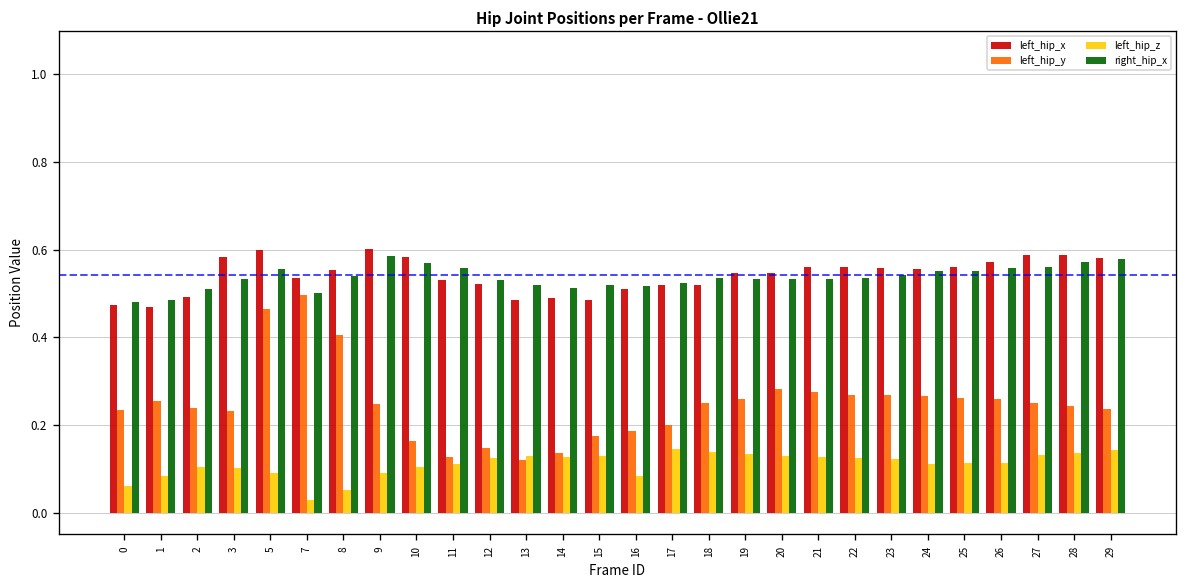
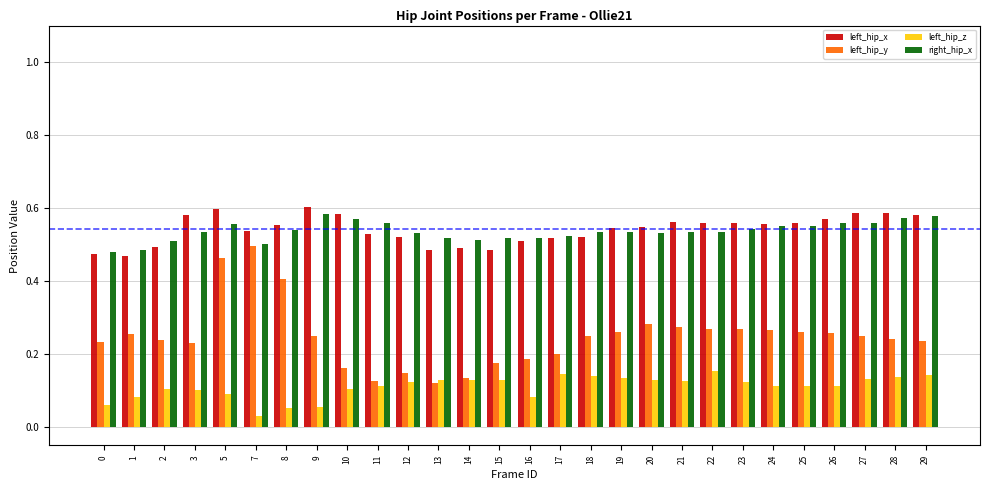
left_hip_z, 9: 0.09 -> 0.06
left_hip_z, 22: 0.13 -> 0.15
